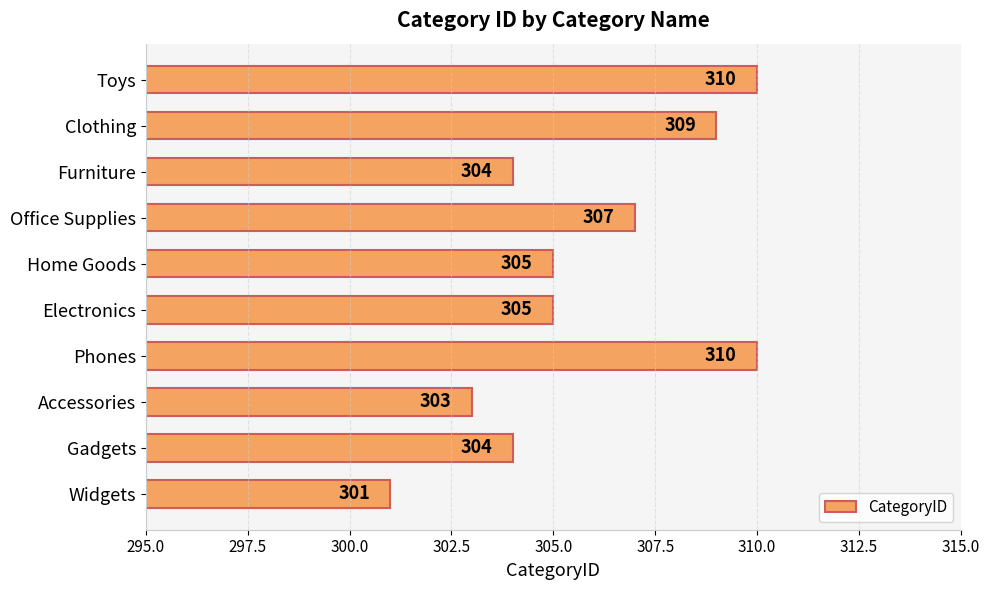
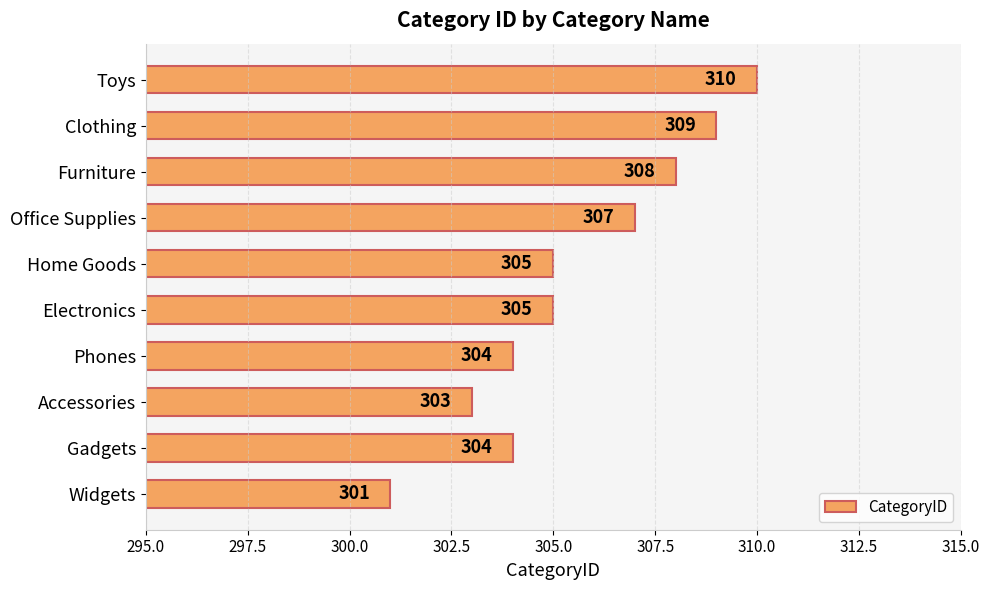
Furniture: 304 -> 308
Phones: 310 -> 304
